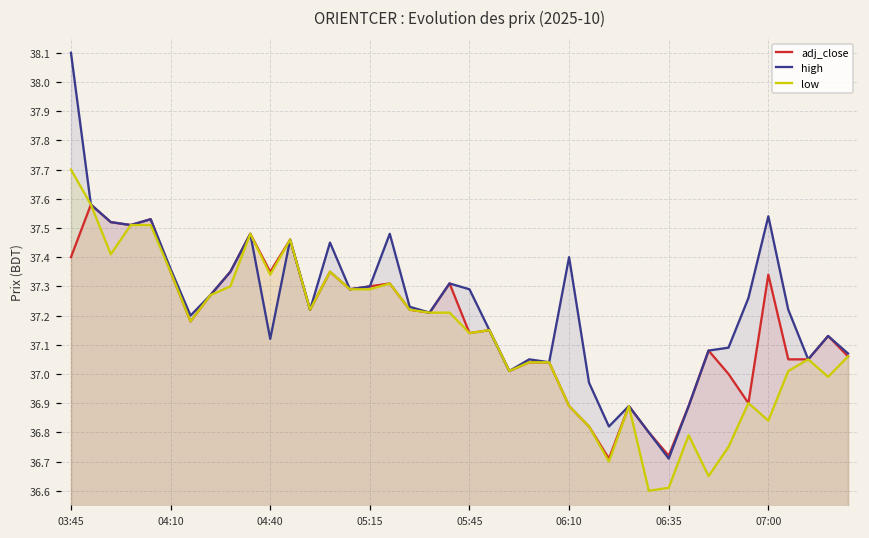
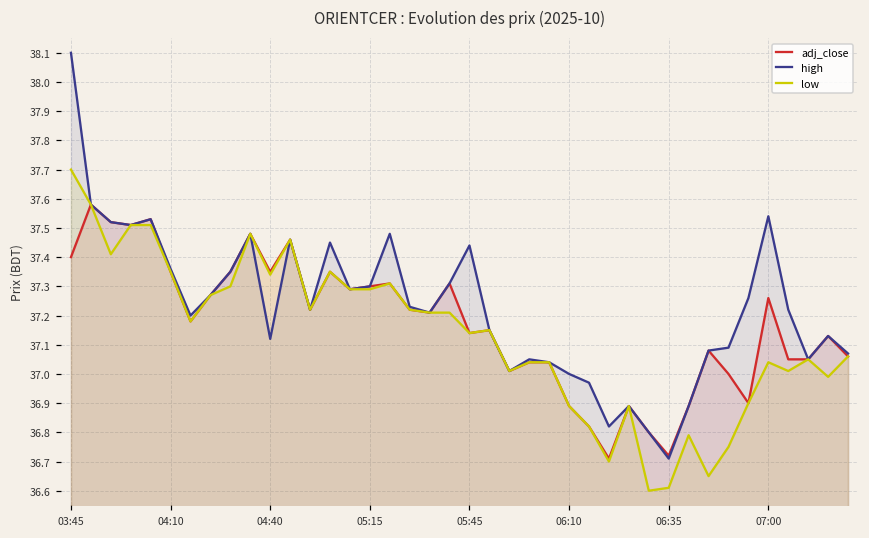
high, 05:45: 37.29 -> 37.44
high, 06:10: 37.4 -> 37.0
adj_close, 07:00: 37.34 -> 37.26
low, 07:00: 36.84 -> 37.04
